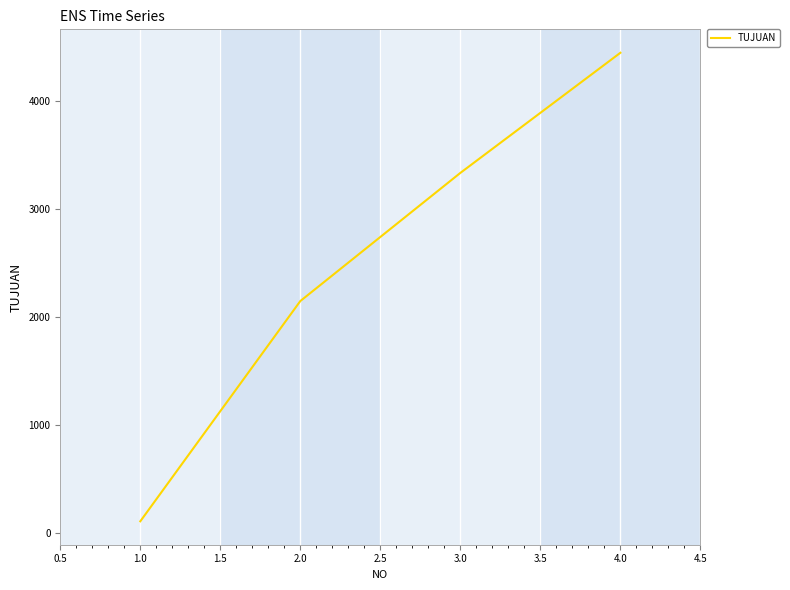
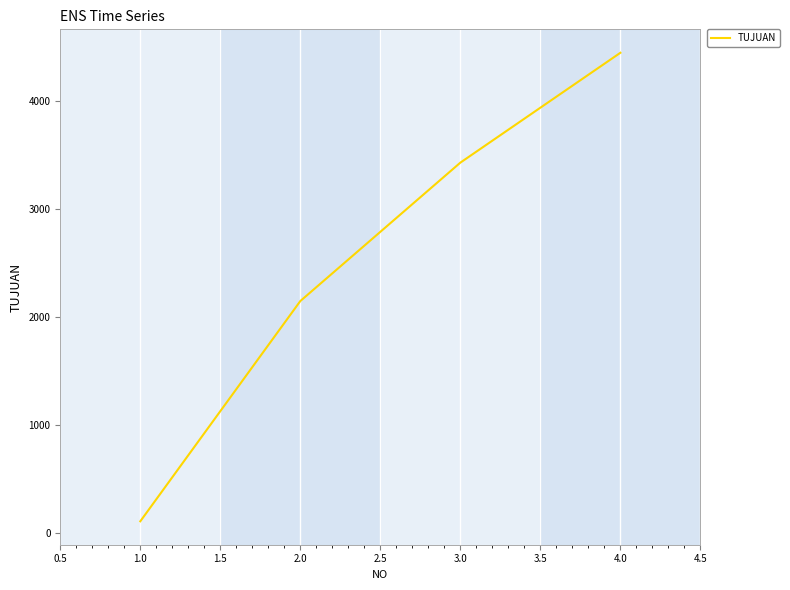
3.0: 3330 -> 3430
